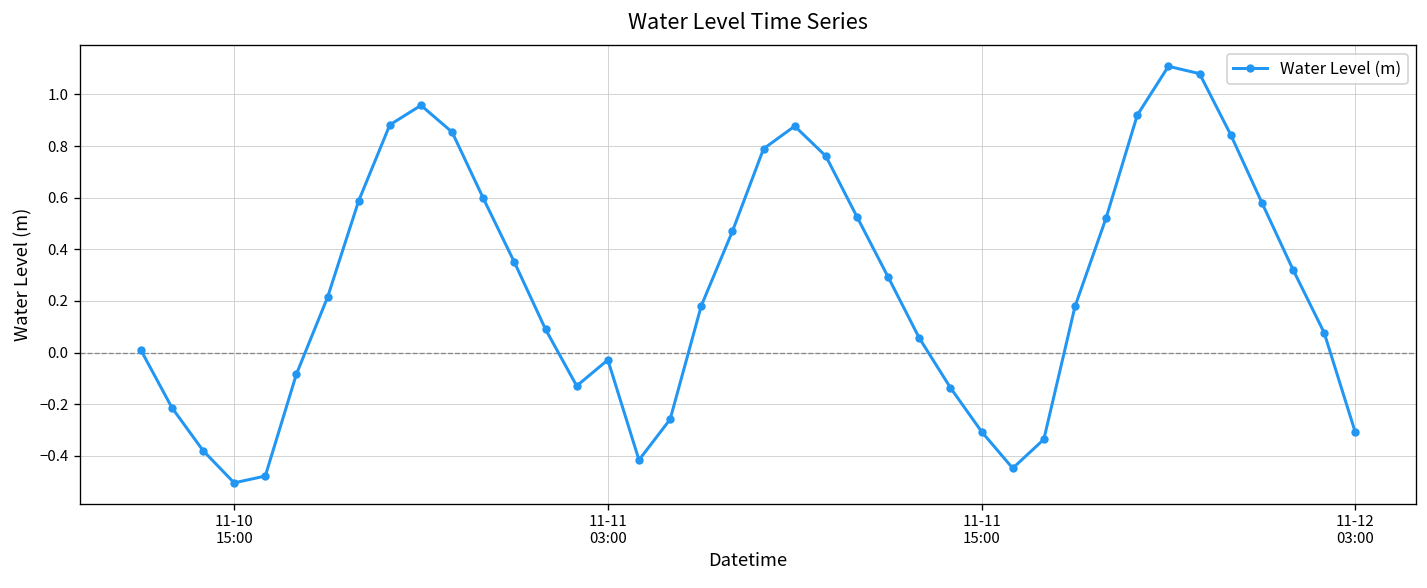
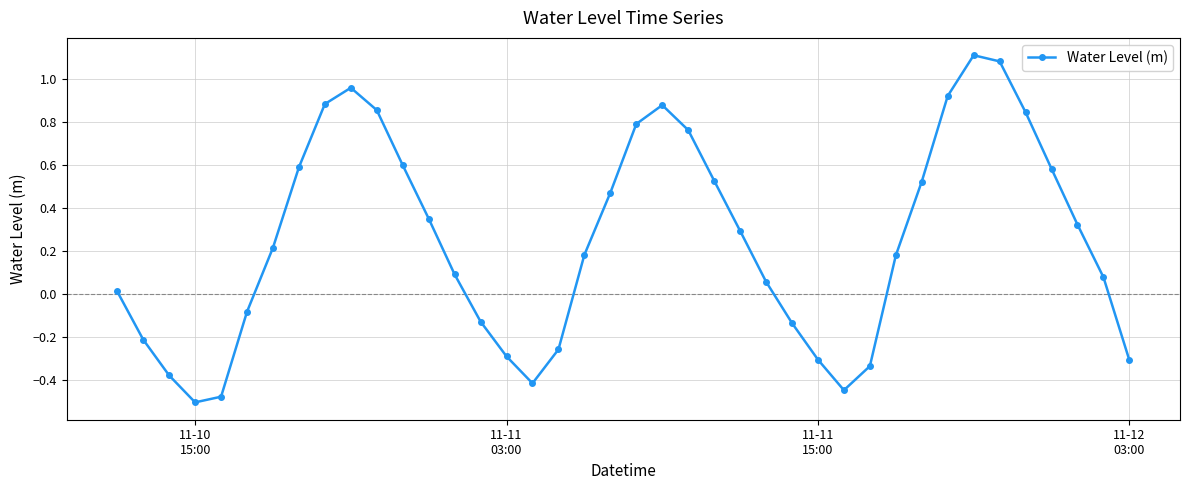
11-11 03:00: -0.03 -> -0.29
